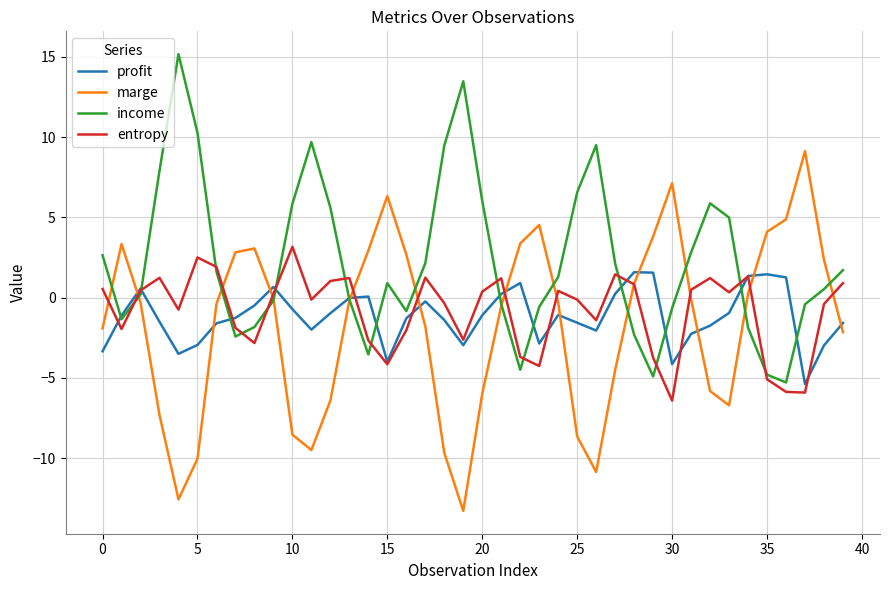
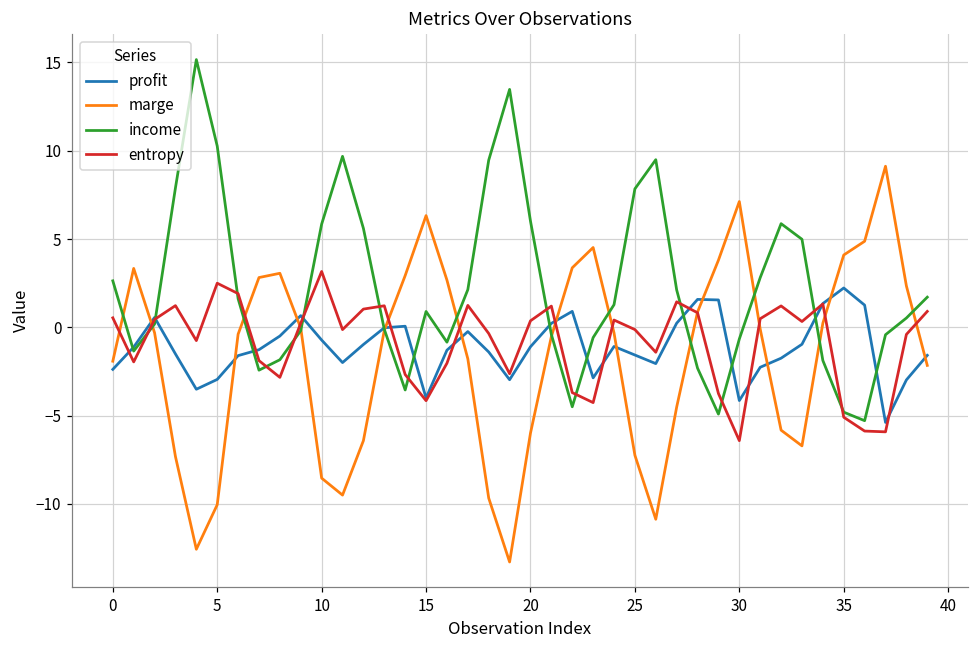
profit, 0: -3.3 -> -2.4
marge, 25: -8.6 -> -7.2
income, 25: 6.6 -> 7.8
profit, 35: 1.4 -> 2.2
